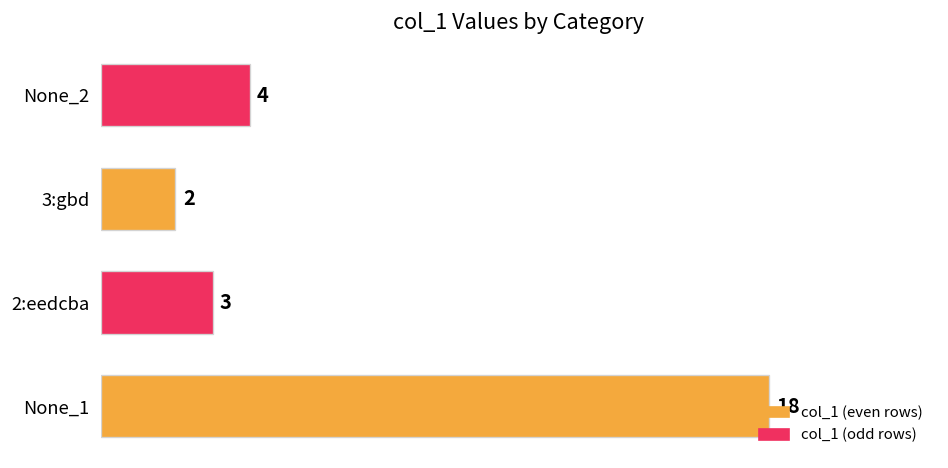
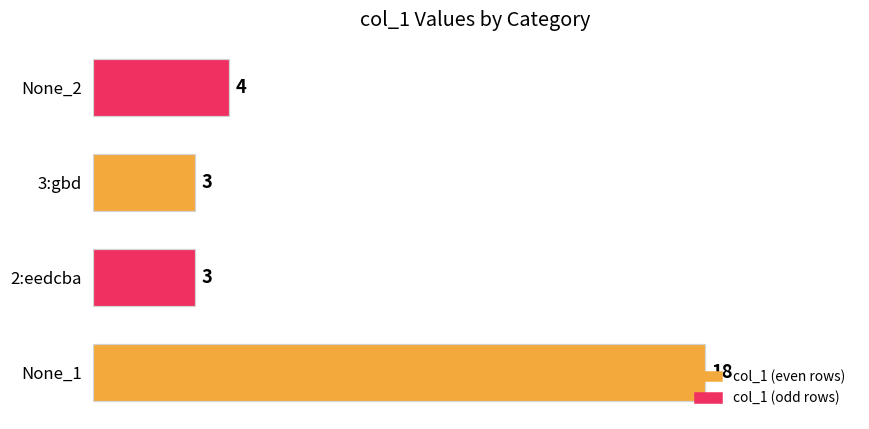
3:gbd: 2 -> 3
